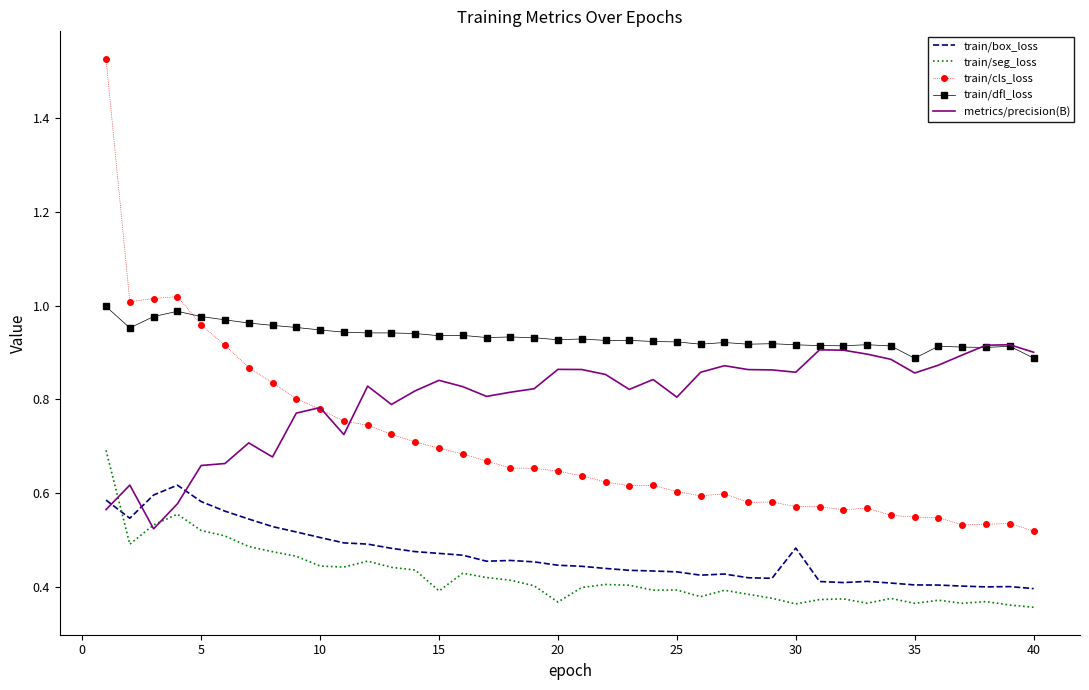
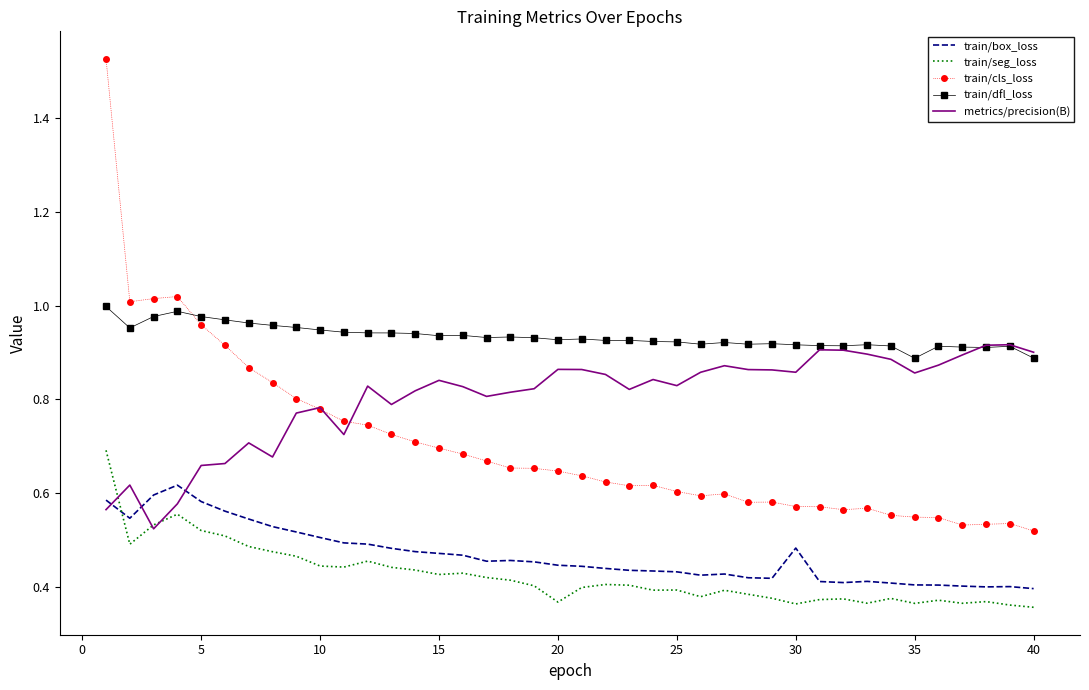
train/seg_loss, 15: 0.39 -> 0.43
metrics/precision(B), 25: 0.80 -> 0.83
